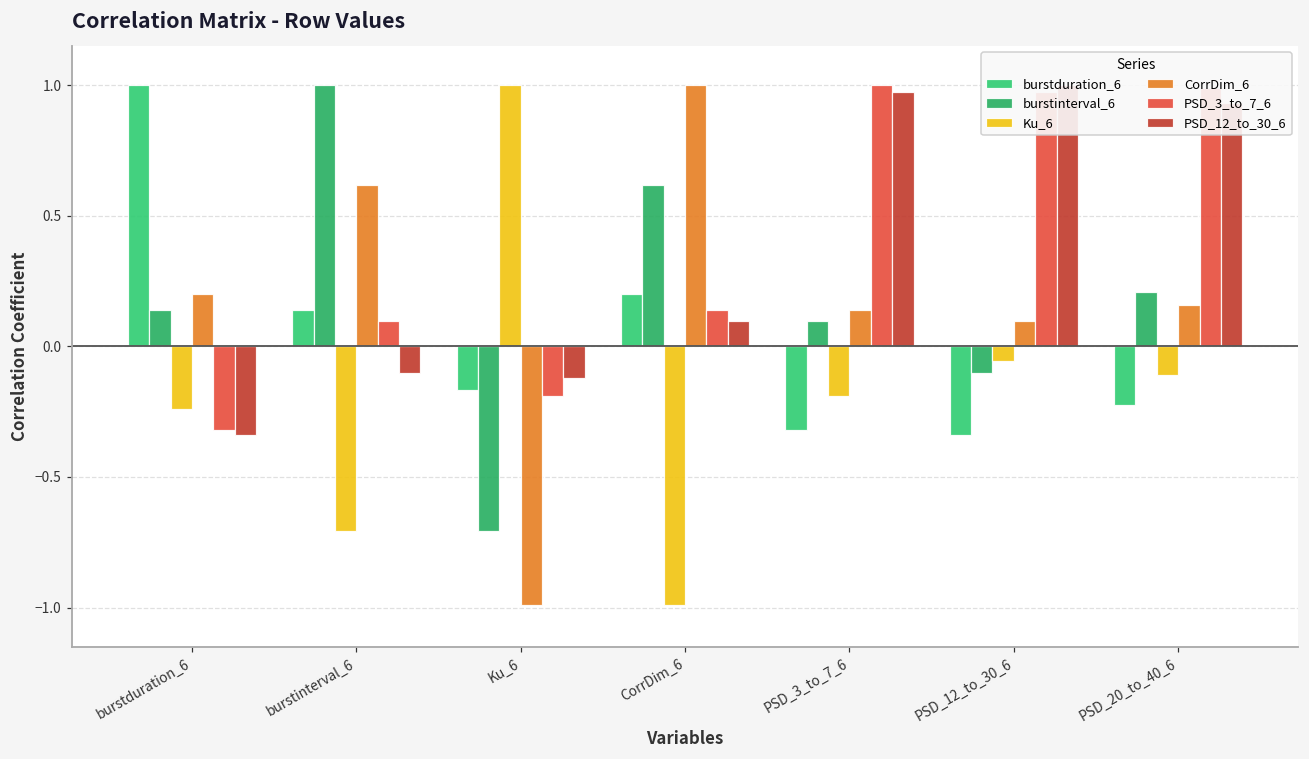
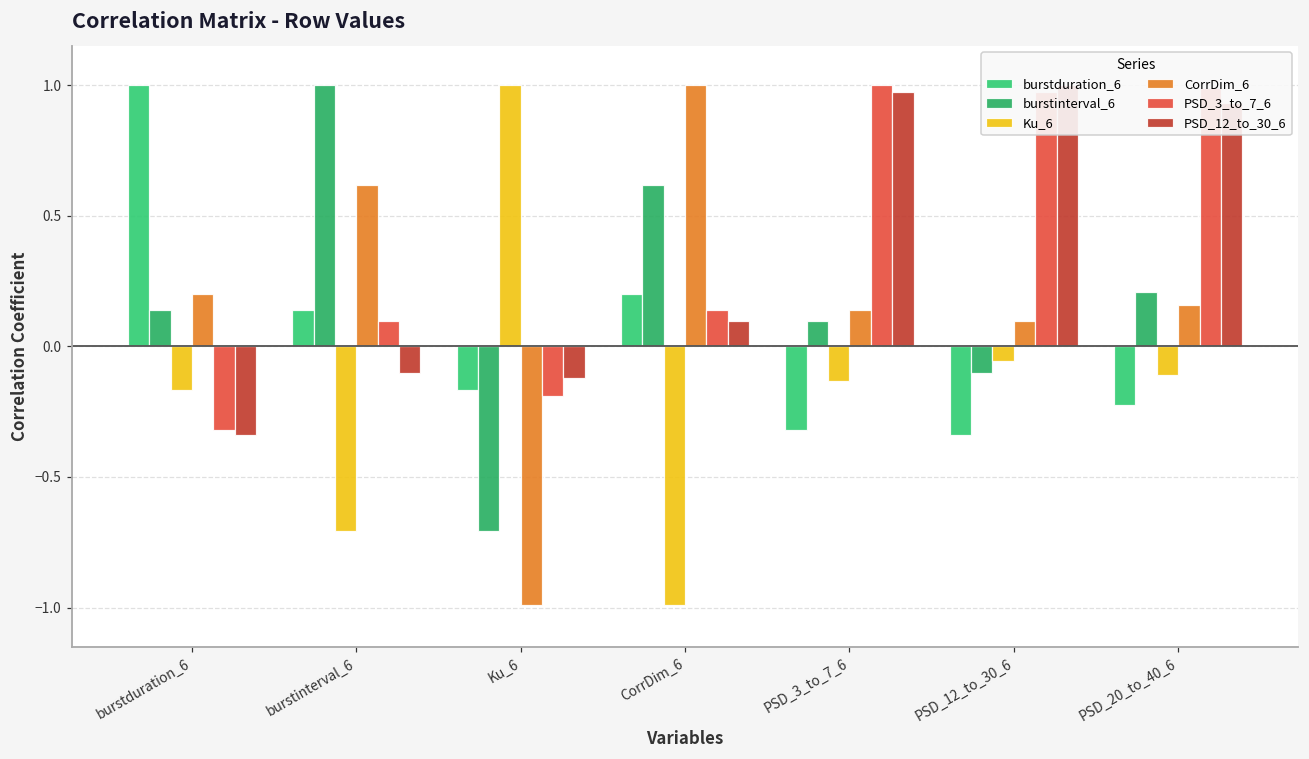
Ku_6, burstduration_6: -0.24 -> -0.17
Ku_6, PSD_3_to_7_6: -0.19 -> -0.13
